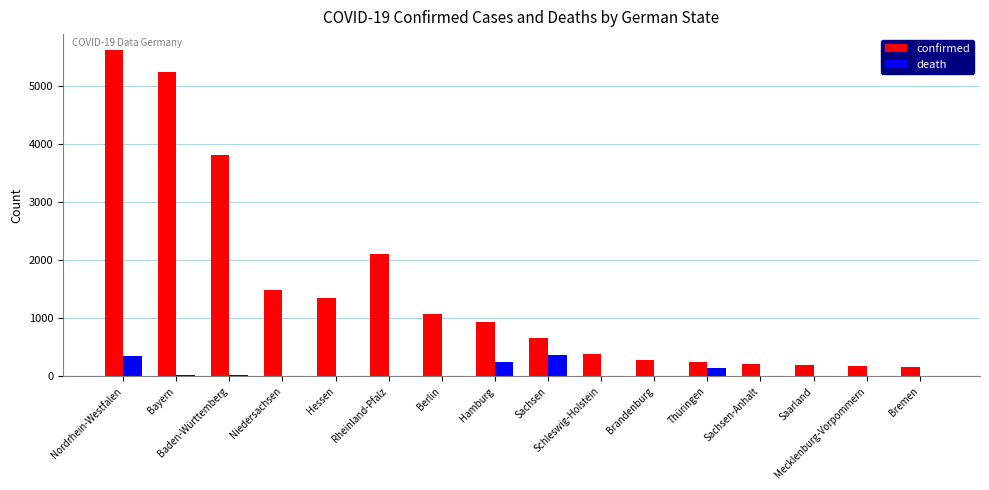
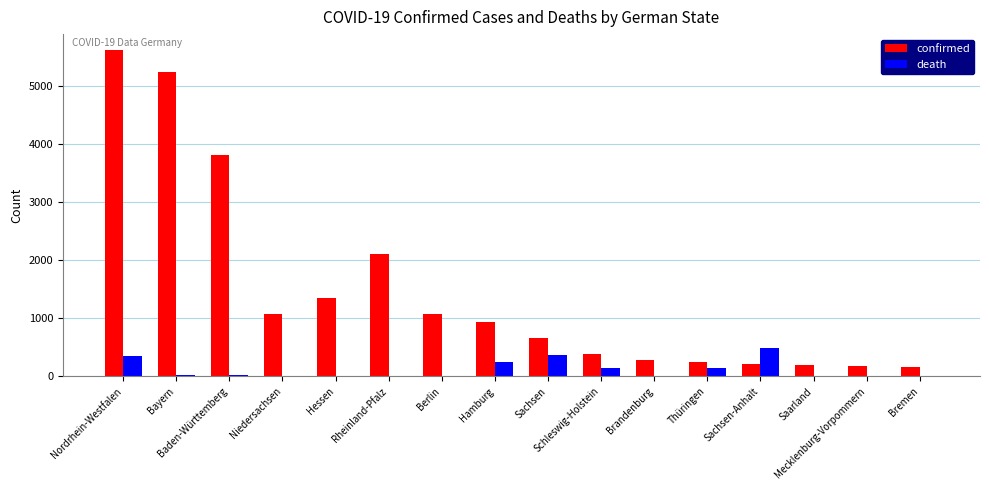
confirmed, Niedersachsen: 1500 -> 1100
death, Schleswig-Holstein: 0 -> 200
death, Sachsen-Anhalt: 0 -> 500
